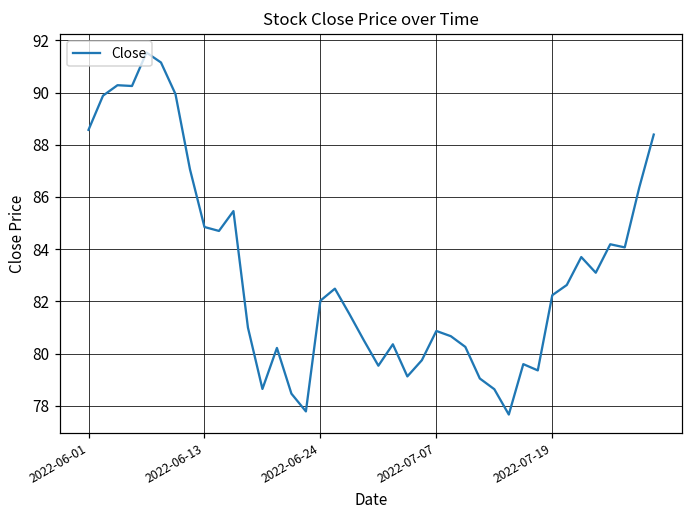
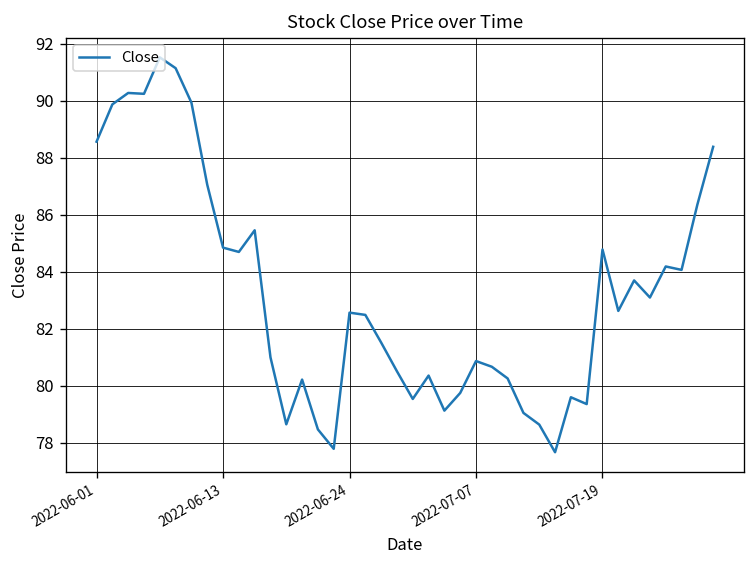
2022-06-24: 82.0 -> 82.6
2022-07-19: 82.2 -> 84.8
